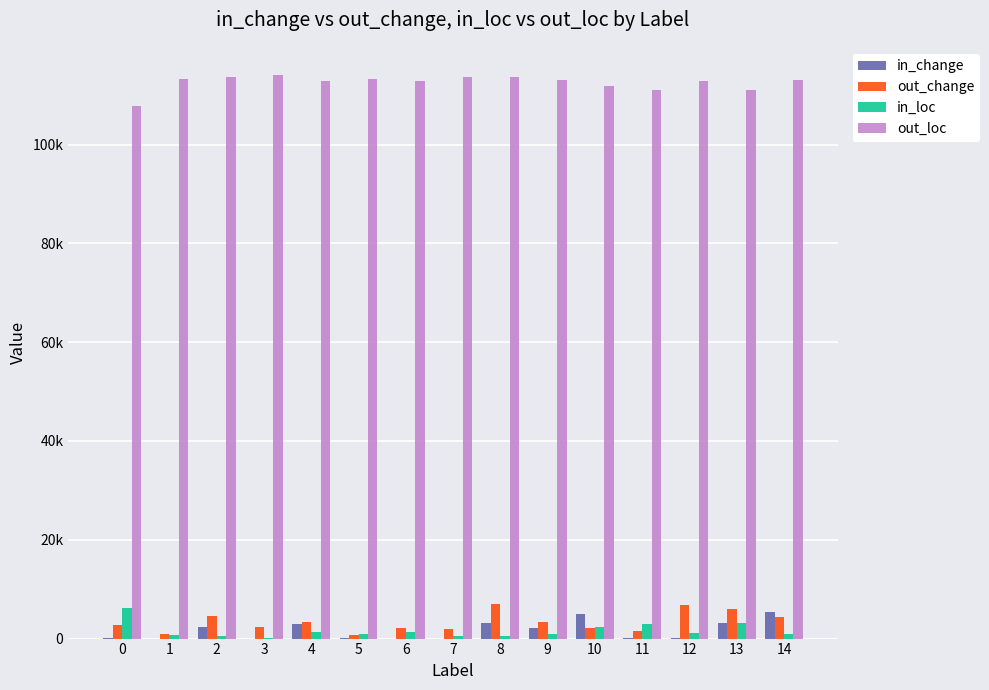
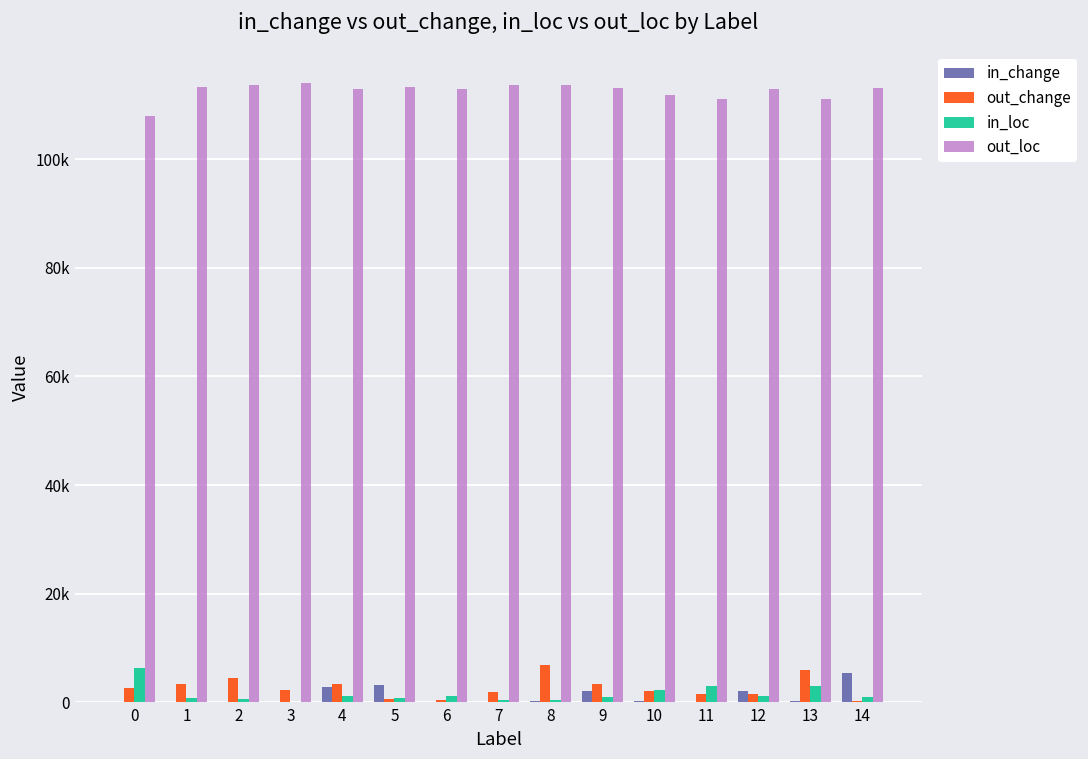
out_change, 1: 1000 -> 3000
in_change, 2: 2000 -> 0
in_change, 5: 0 -> 3000
out_change, 6: 2000 -> 1000
in_change, 8: 3000 -> 0
in_change, 10: 5000 -> 0
in_change, 12: 0 -> 2000
out_change, 12: 7000 -> 1000
in_change, 13: 3000 -> 0
out_change, 14: 4000 -> 0
